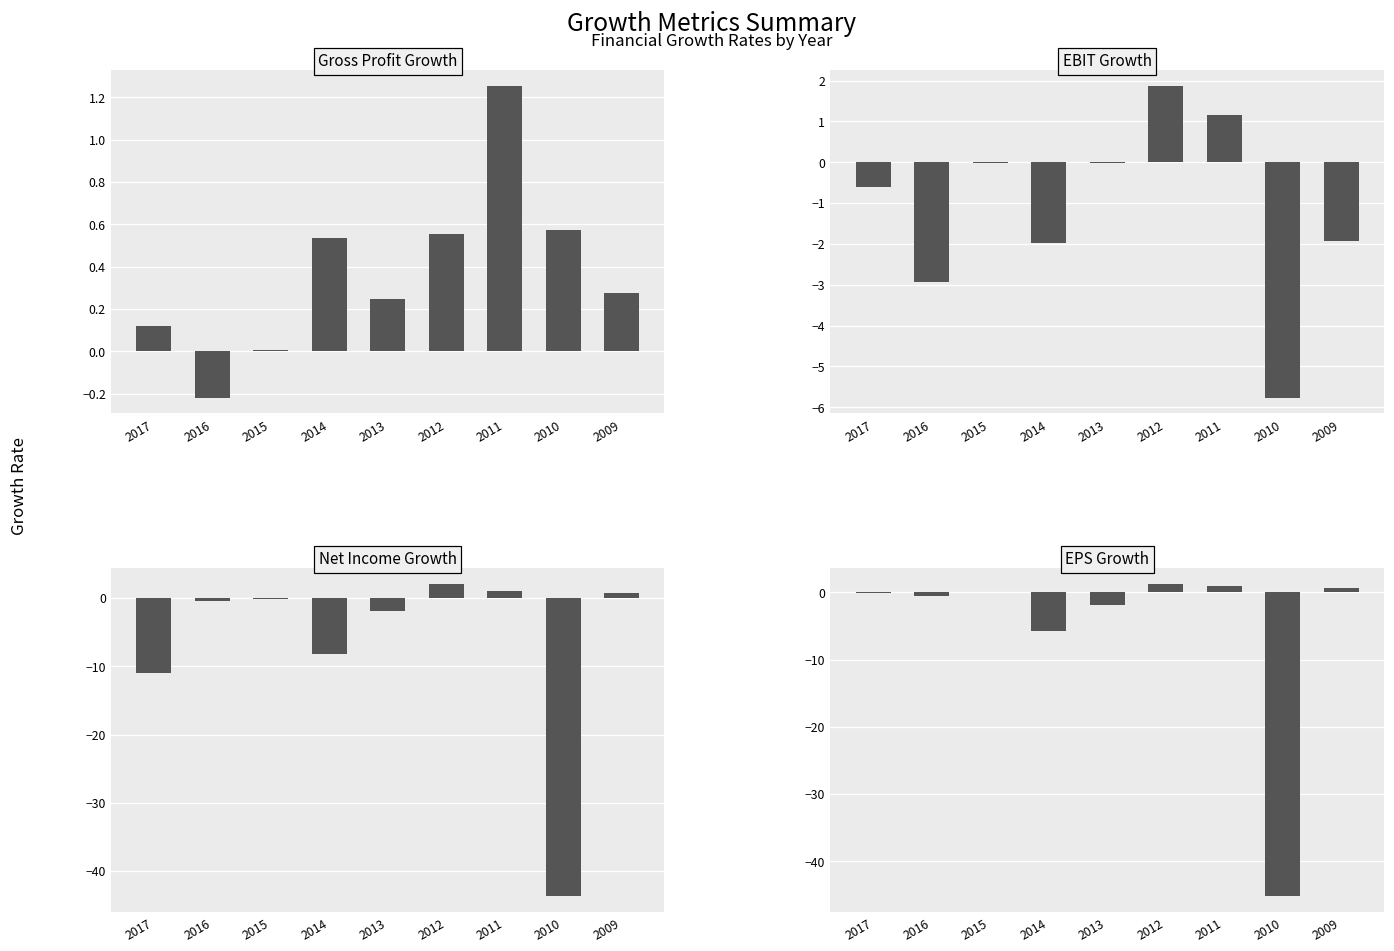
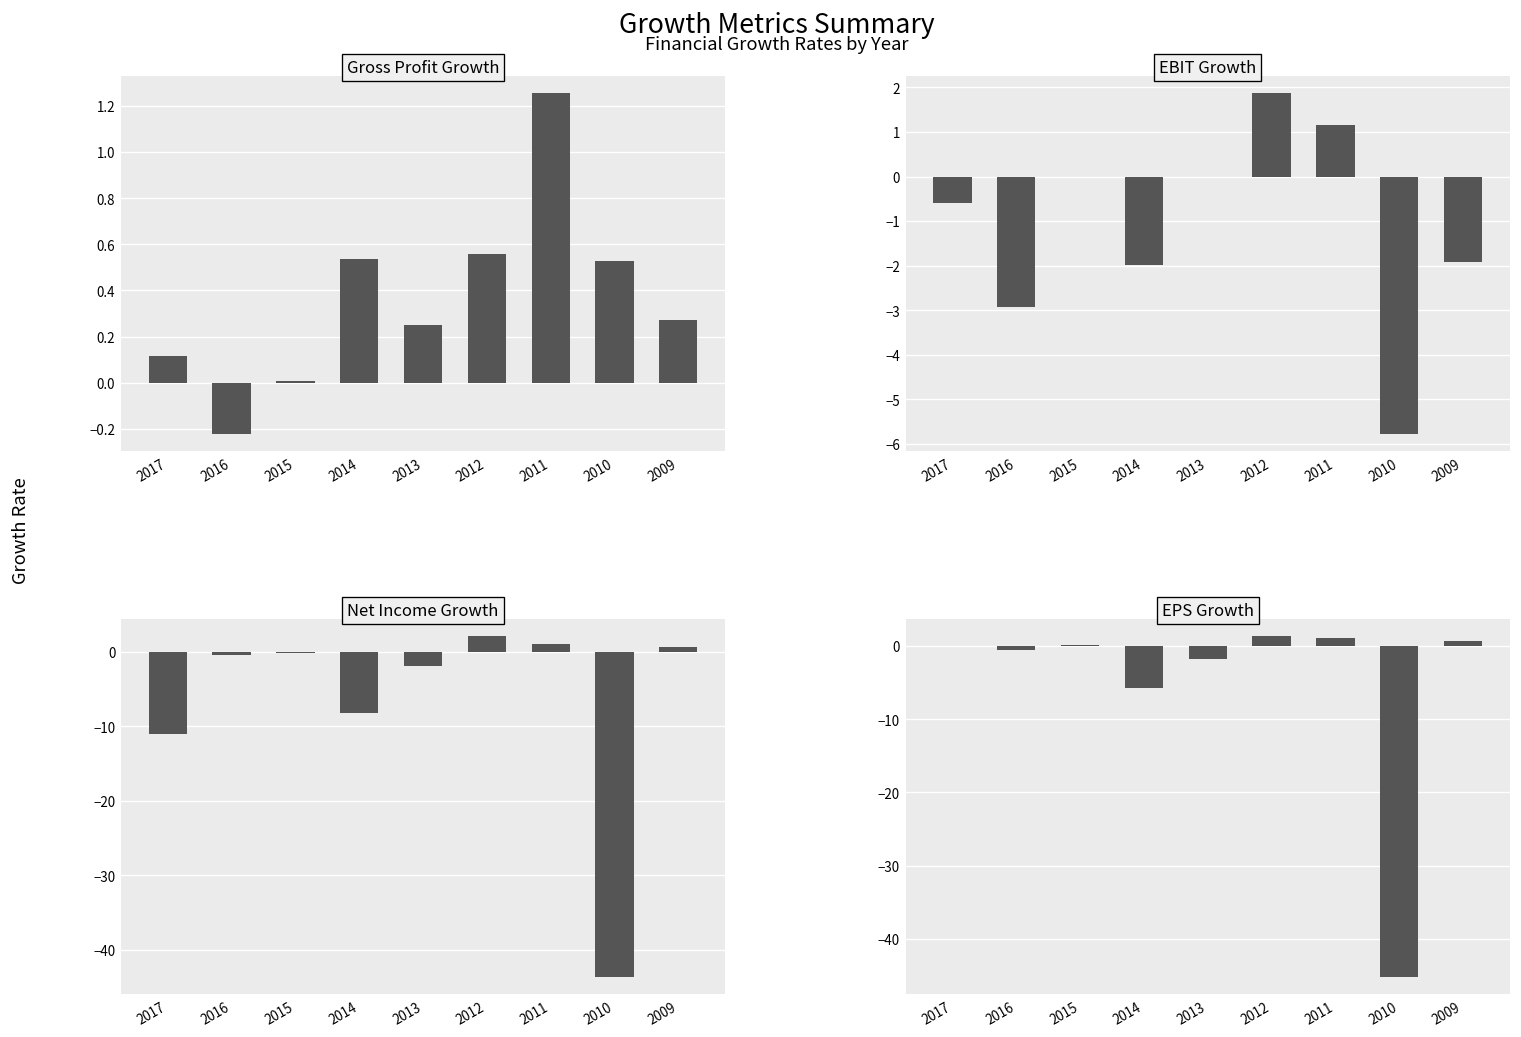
Gross Profit Growth, 2010: 0.57 -> 0.53
